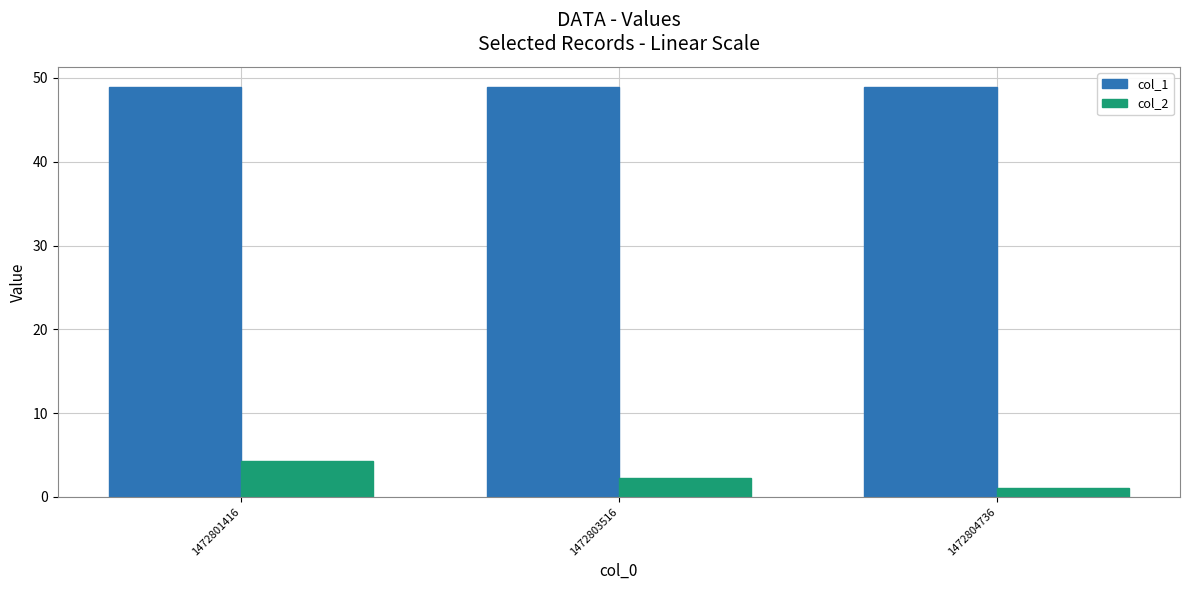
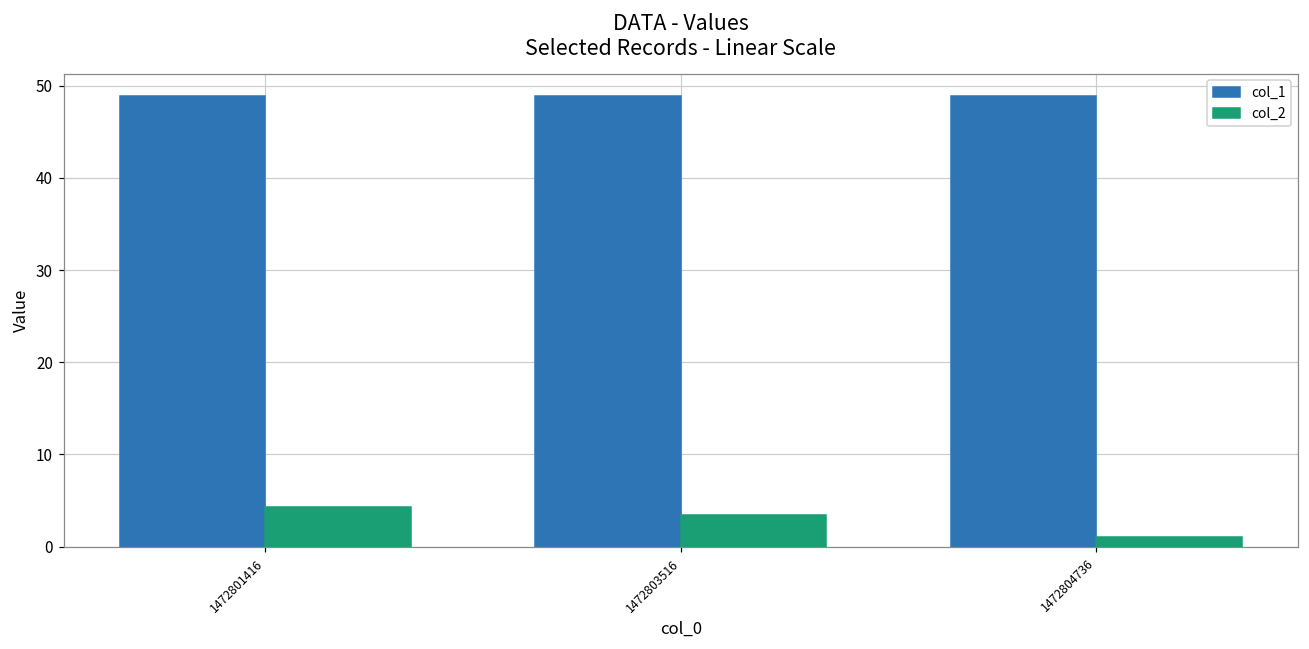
col_2, 1472803516: 2 -> 3
